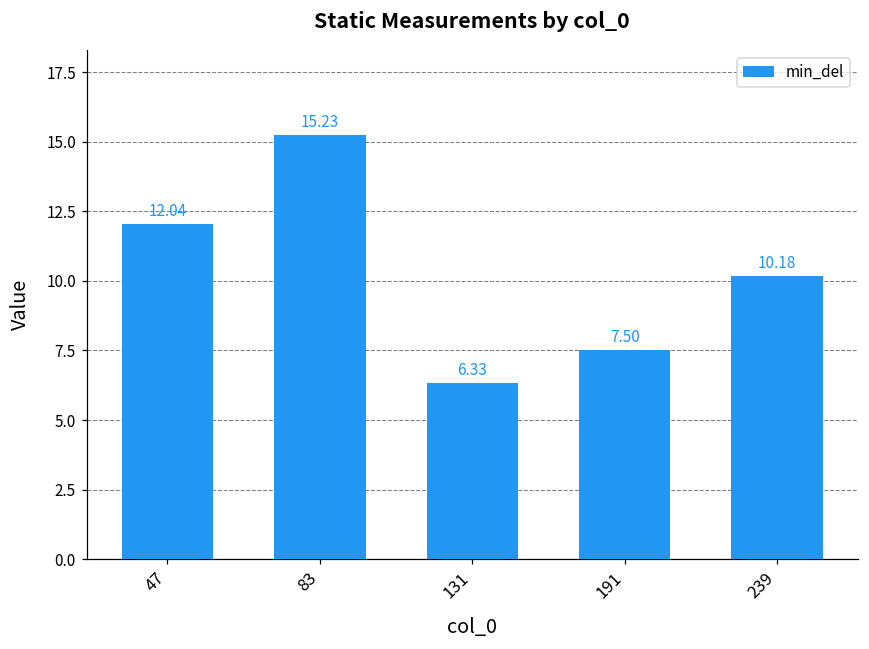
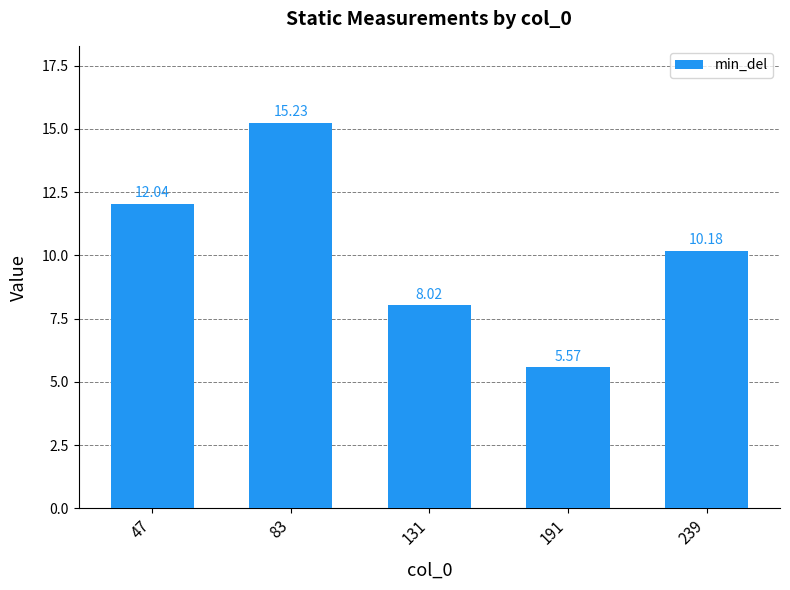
131: 6.33 -> 8.02
191: 7.50 -> 5.57
